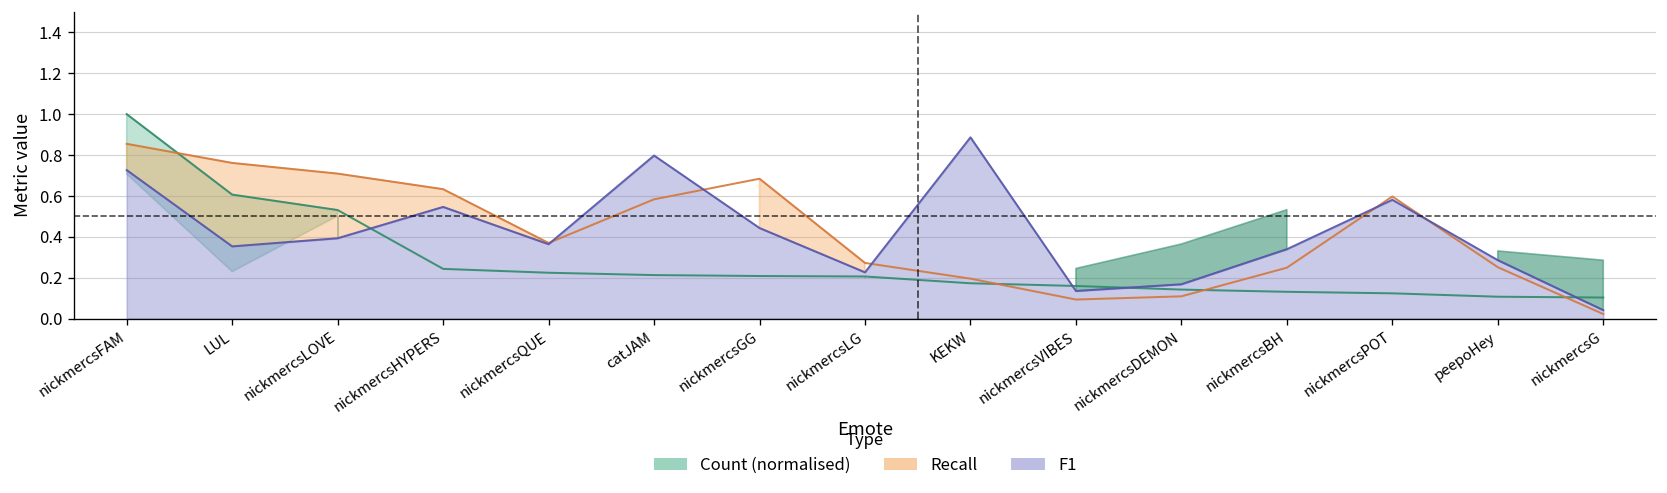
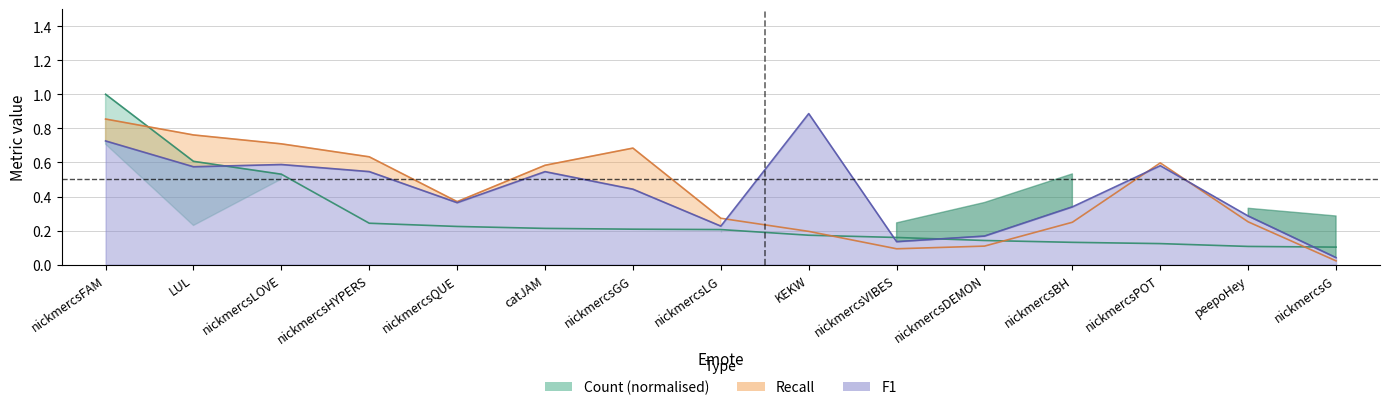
F1, LUL: 0.35 -> 0.57
F1, nickmercsLOVE: 0.39 -> 0.59
F1, catJAM: 0.80 -> 0.55
